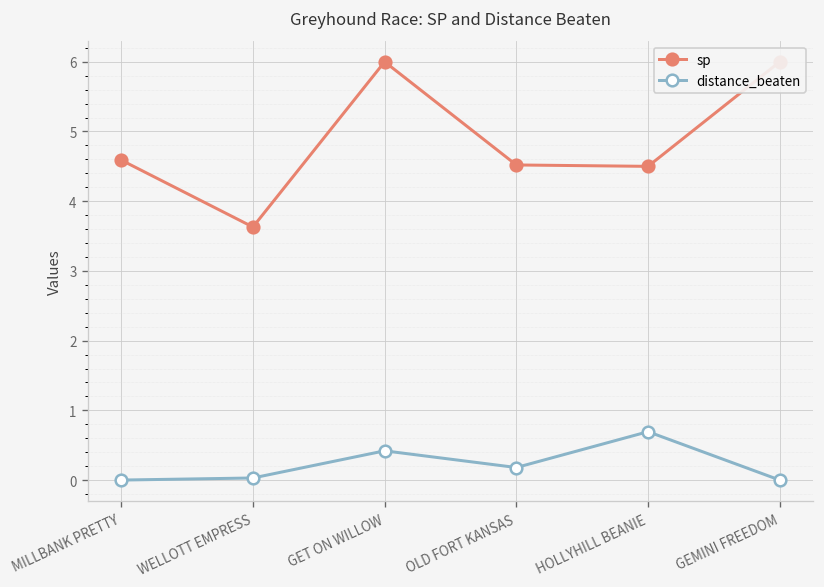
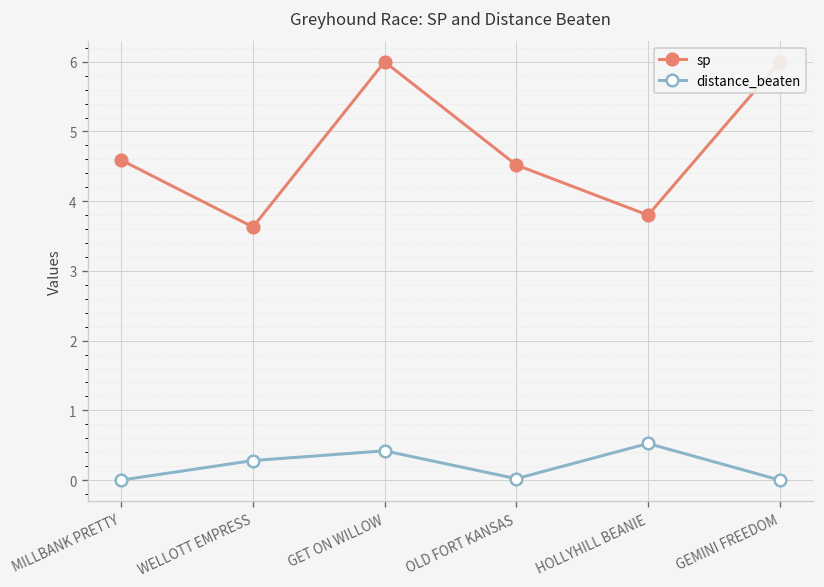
distance_beaten, WELLOTT EMPRESS: 0.0 -> 0.3
distance_beaten, OLD FORT KANSAS: 0.2 -> 0.0
sp, HOLLYHILL BEANIE: 4.5 -> 3.8
distance_beaten, HOLLYHILL BEANIE: 0.7 -> 0.5
